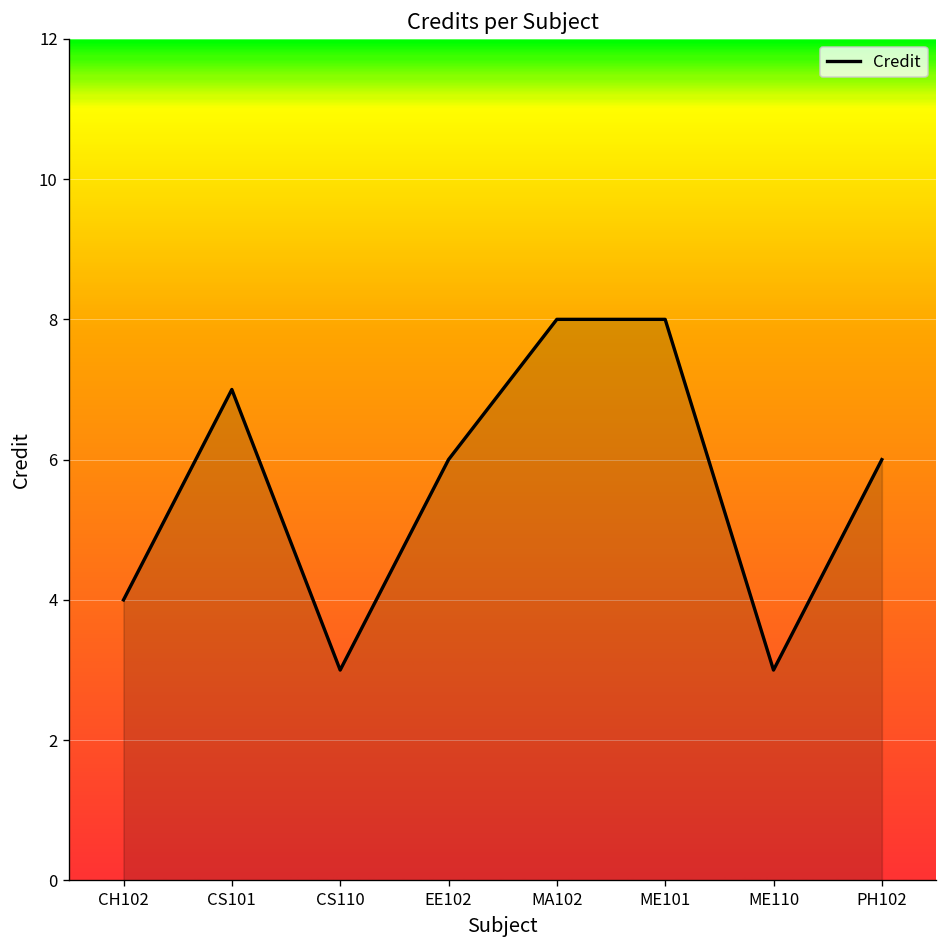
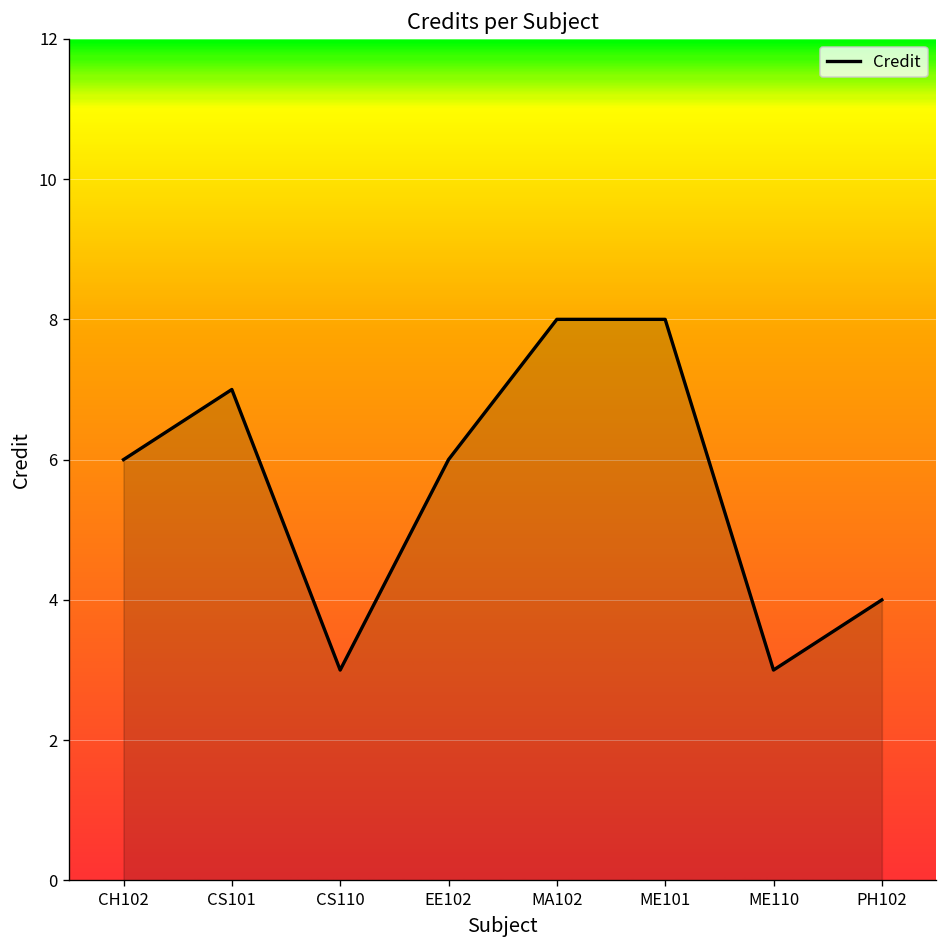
CH102: 4 -> 6
PH102: 6 -> 4
